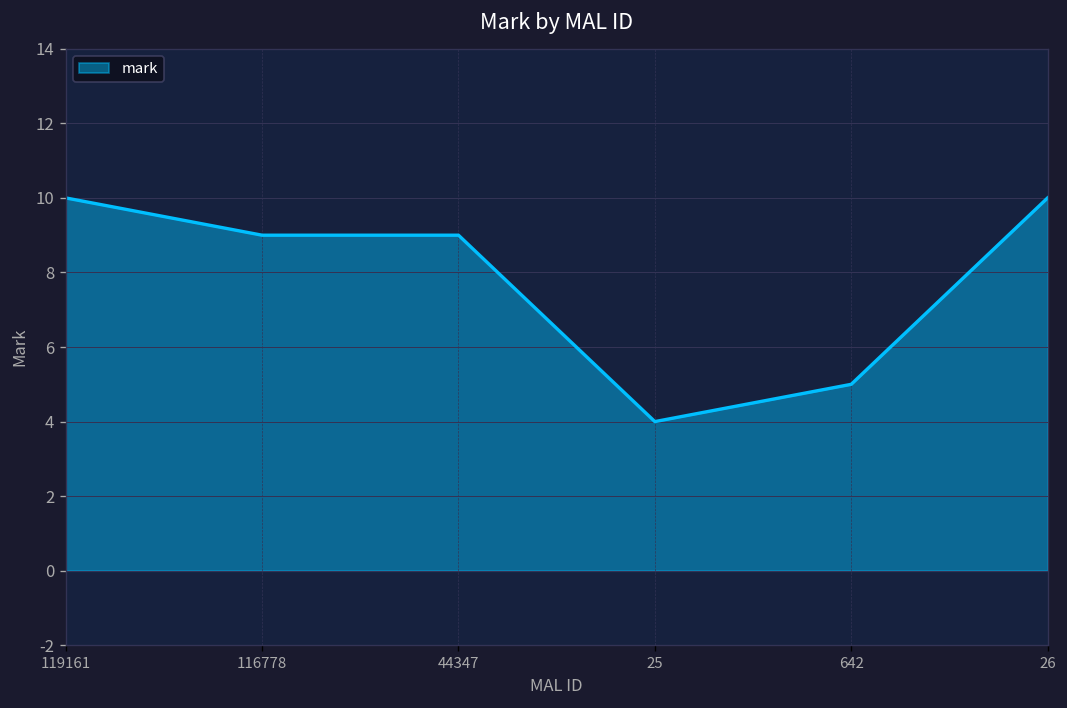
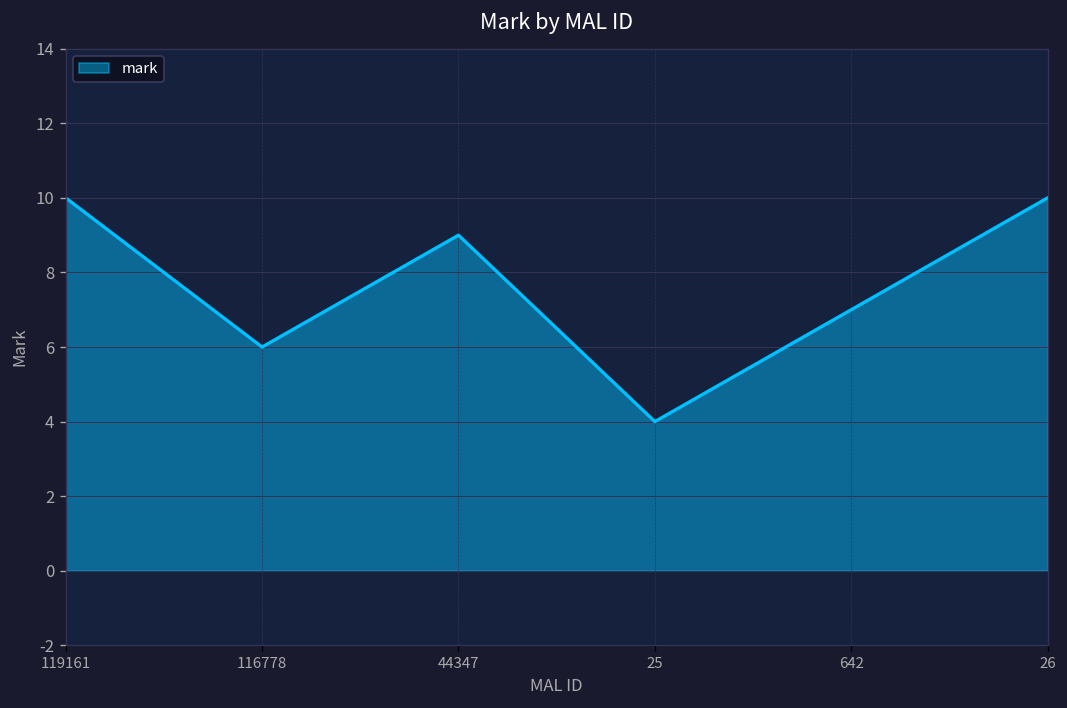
116778: 9 -> 6
642: 5 -> 7
